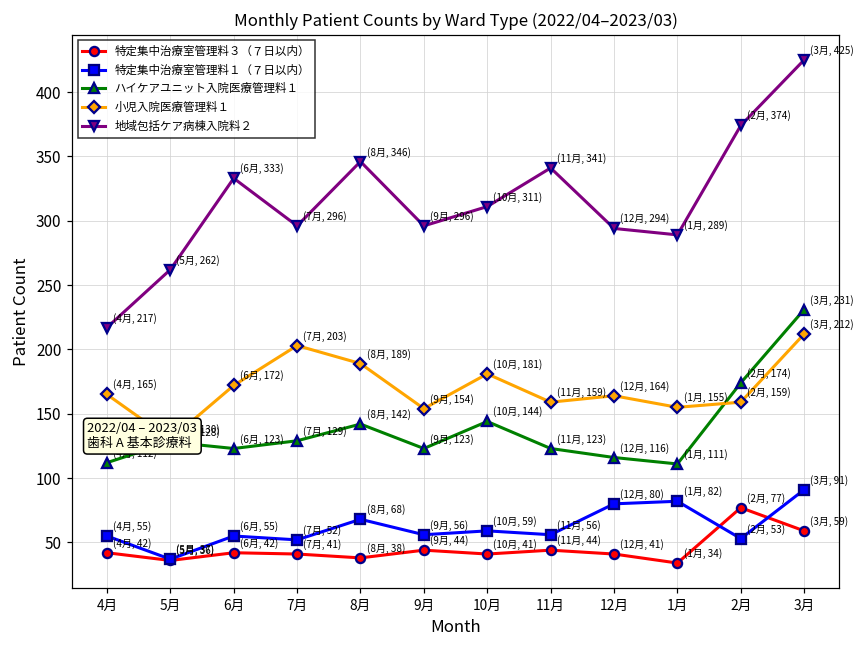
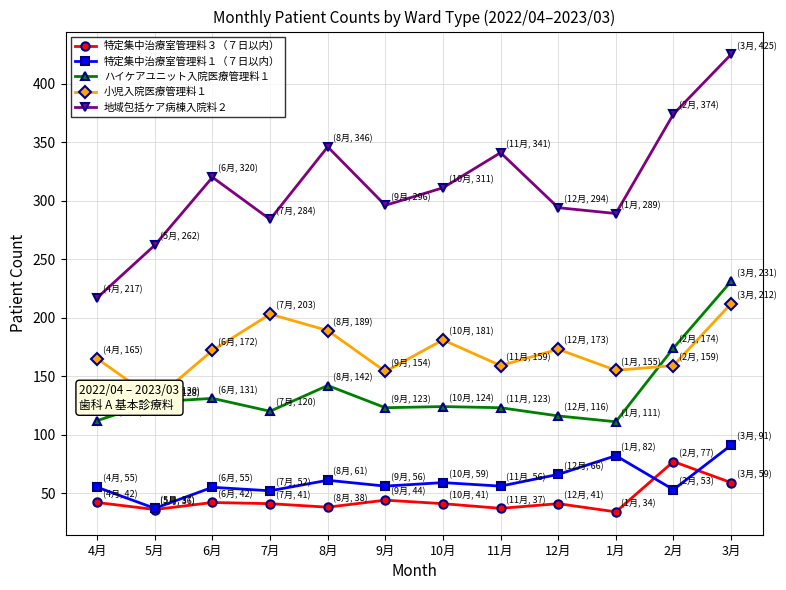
ハイケアユニット入院医療管理料１, 6月: 123 -> 131
地域包括ケア病棟入院料２, 6月: 333 -> 320
ハイケアユニット入院医療管理料１, 7月: 129 -> 120
地域包括ケア病棟入院料２, 7月: 296 -> 284
特定集中治療室管理料１（７日以内）, 8月: 68 -> 61
ハイケアユニット入院医療管理料１, 10月: 144 -> 124
特定集中治療室管理料３（７日以内）, 11月: 44 -> 37
特定集中治療室管理料１（７日以内）, 12月: 80 -> 66
小児入院医療管理料１, 12月: 164 -> 173
